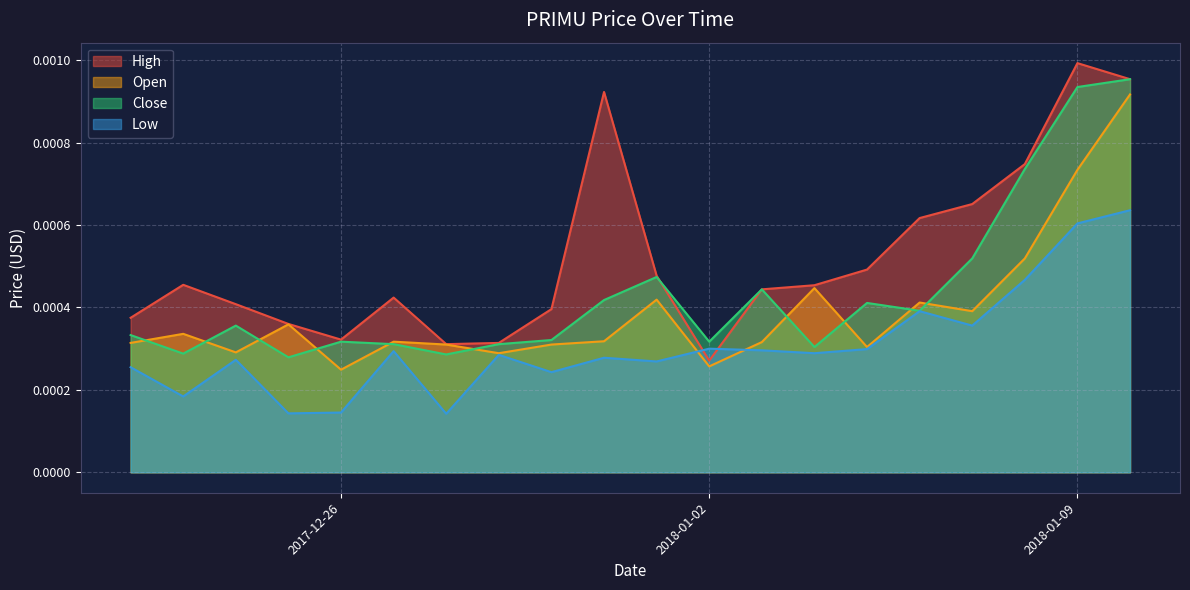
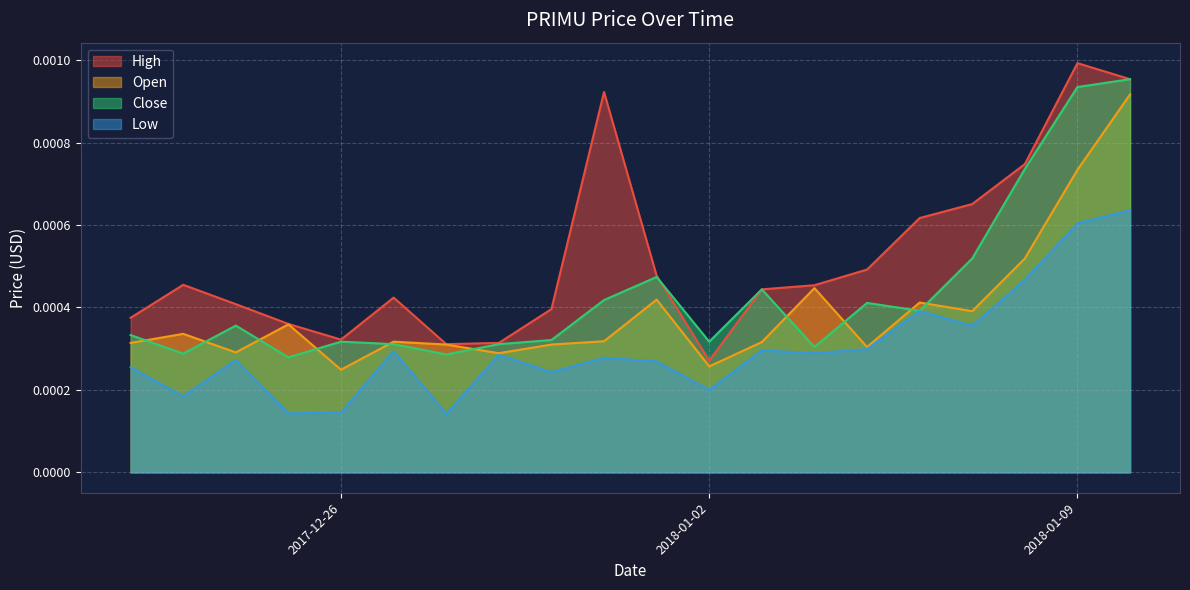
Low, 2018-01-02: 0.0003 -> 0.0002
